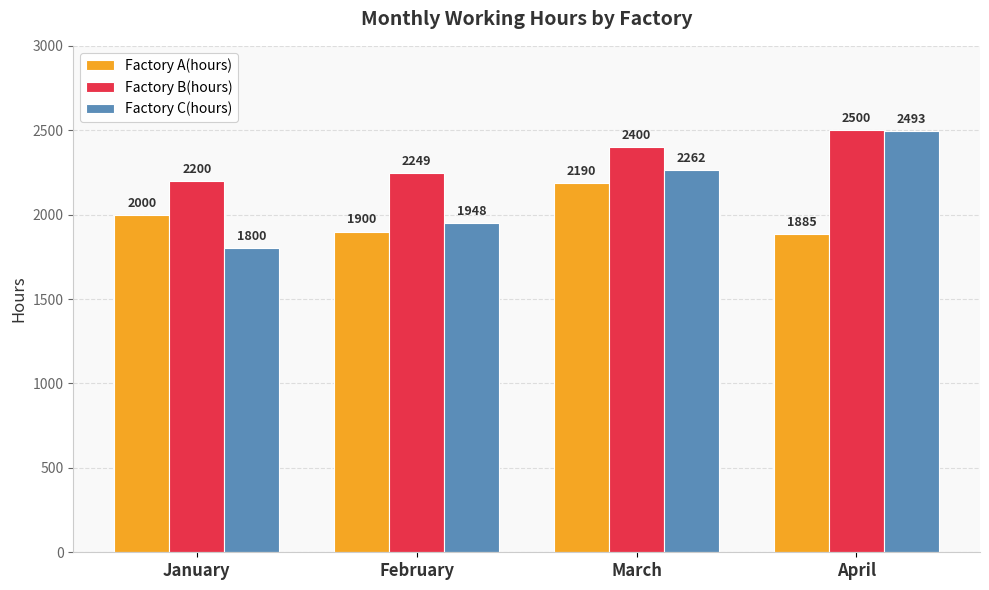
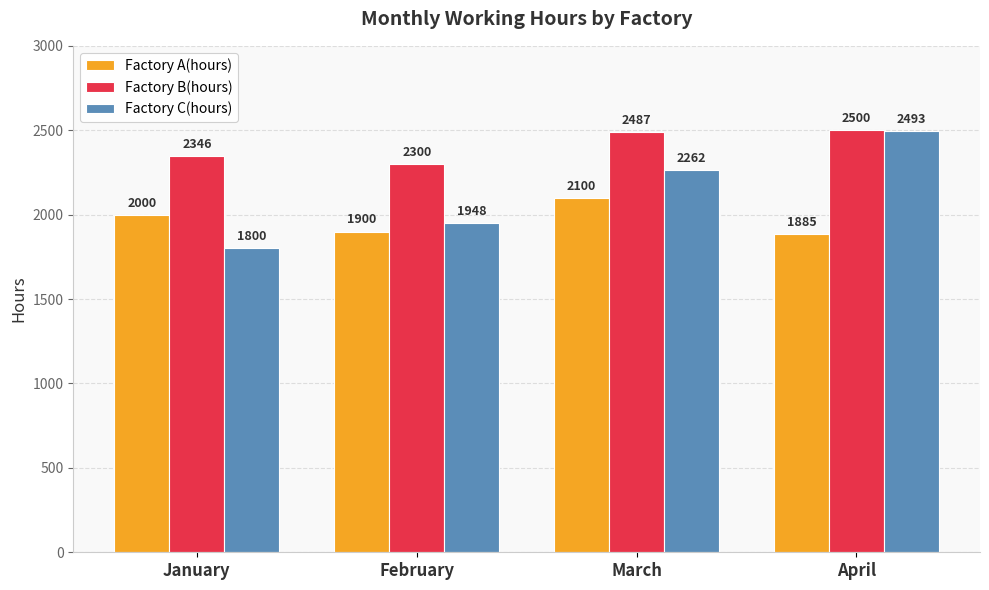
Factory B(hours), January: 2200 -> 2346
Factory B(hours), February: 2249 -> 2300
Factory A(hours), March: 2190 -> 2100
Factory B(hours), March: 2400 -> 2487
